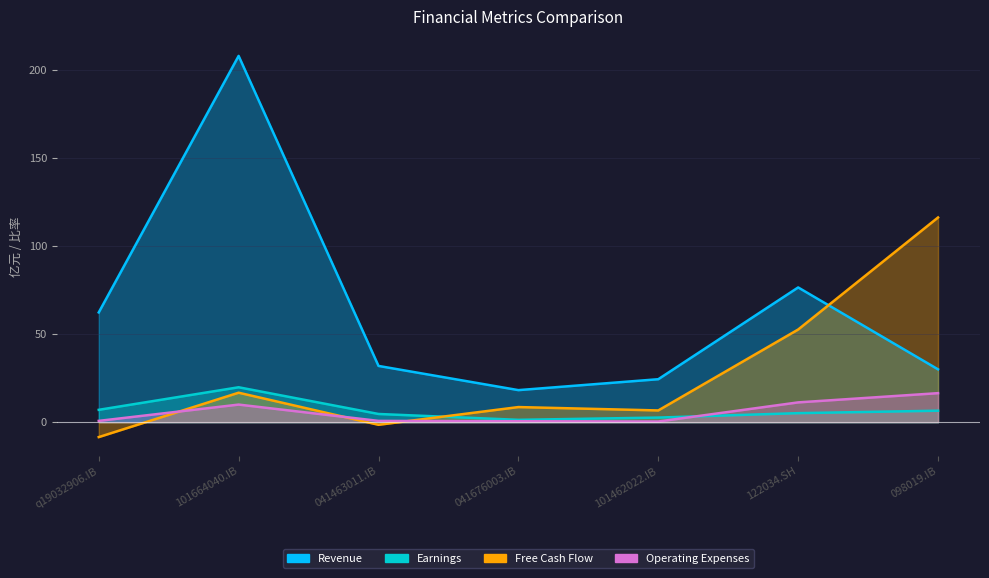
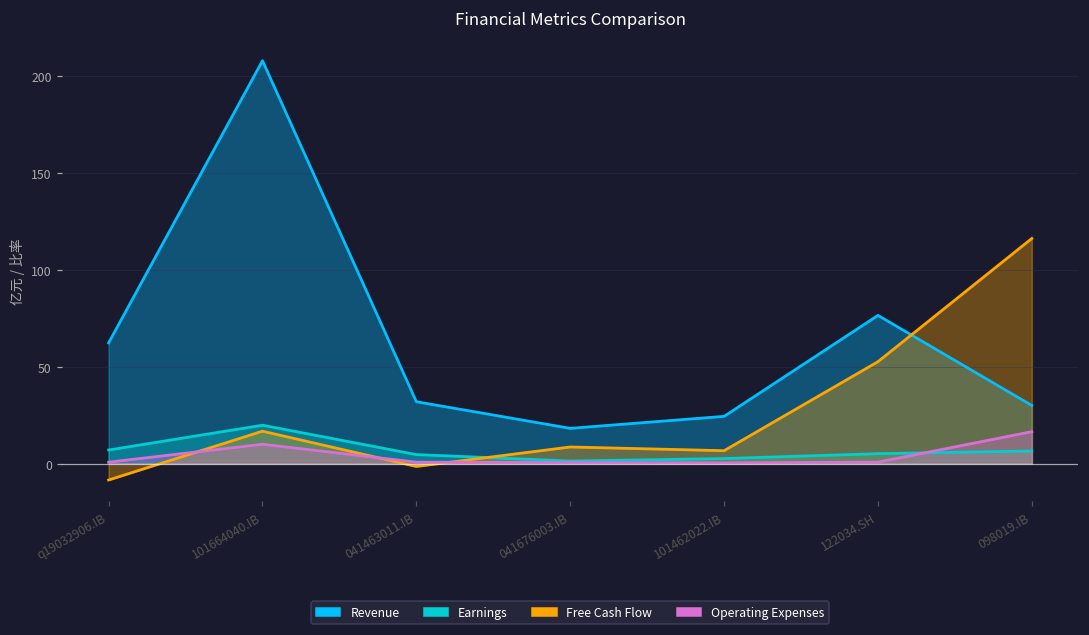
Operating Expenses, 122034.SH: 11 -> 1
